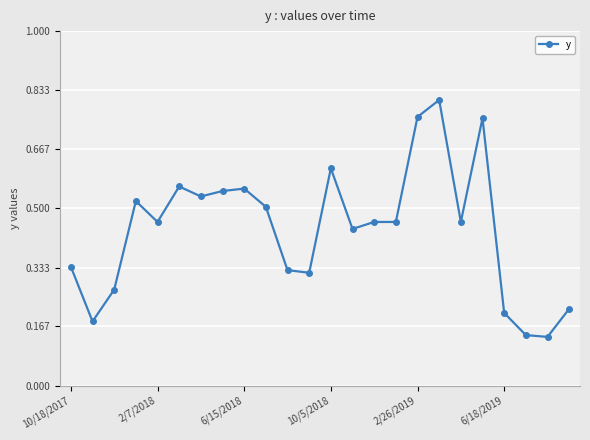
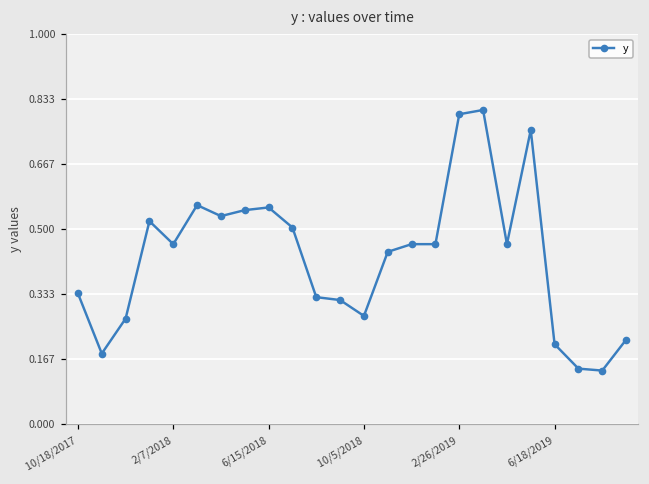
10/5/2018: 0.61 -> 0.28
2/26/2019: 0.76 -> 0.79
